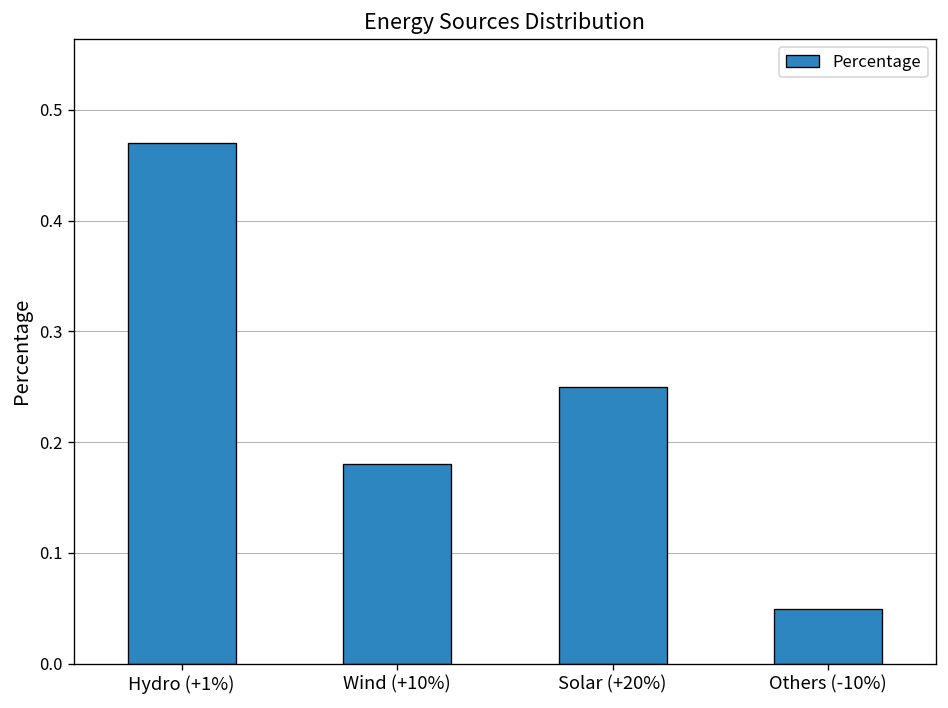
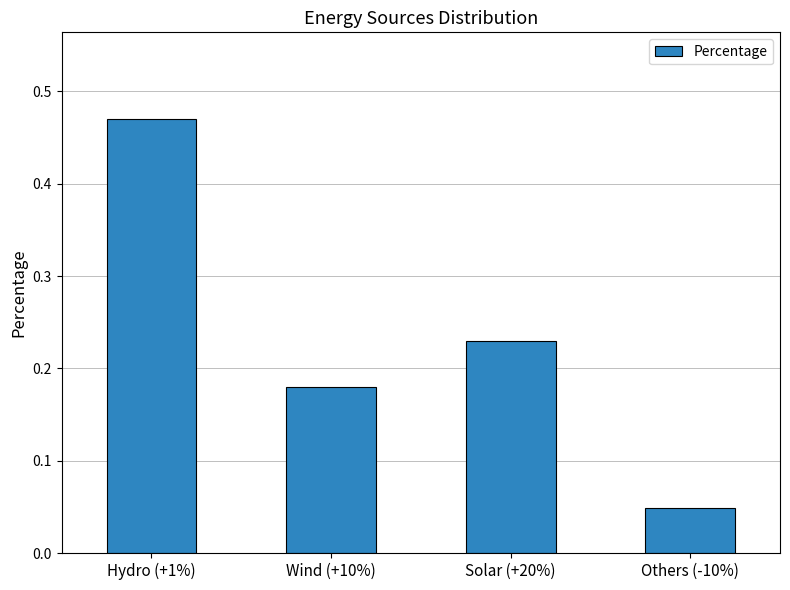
Solar (+20%): 0.25 -> 0.23
